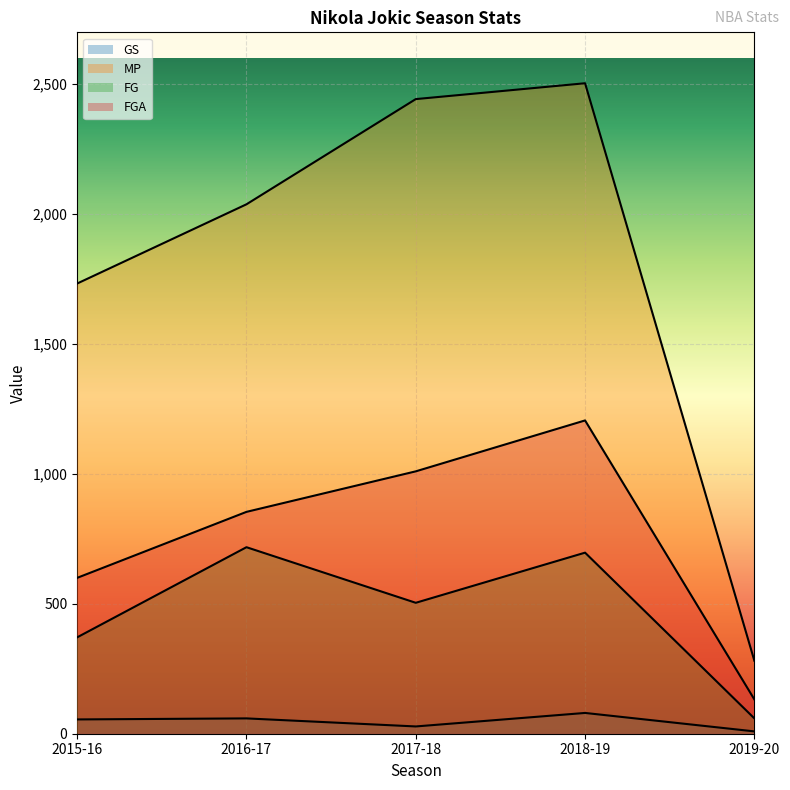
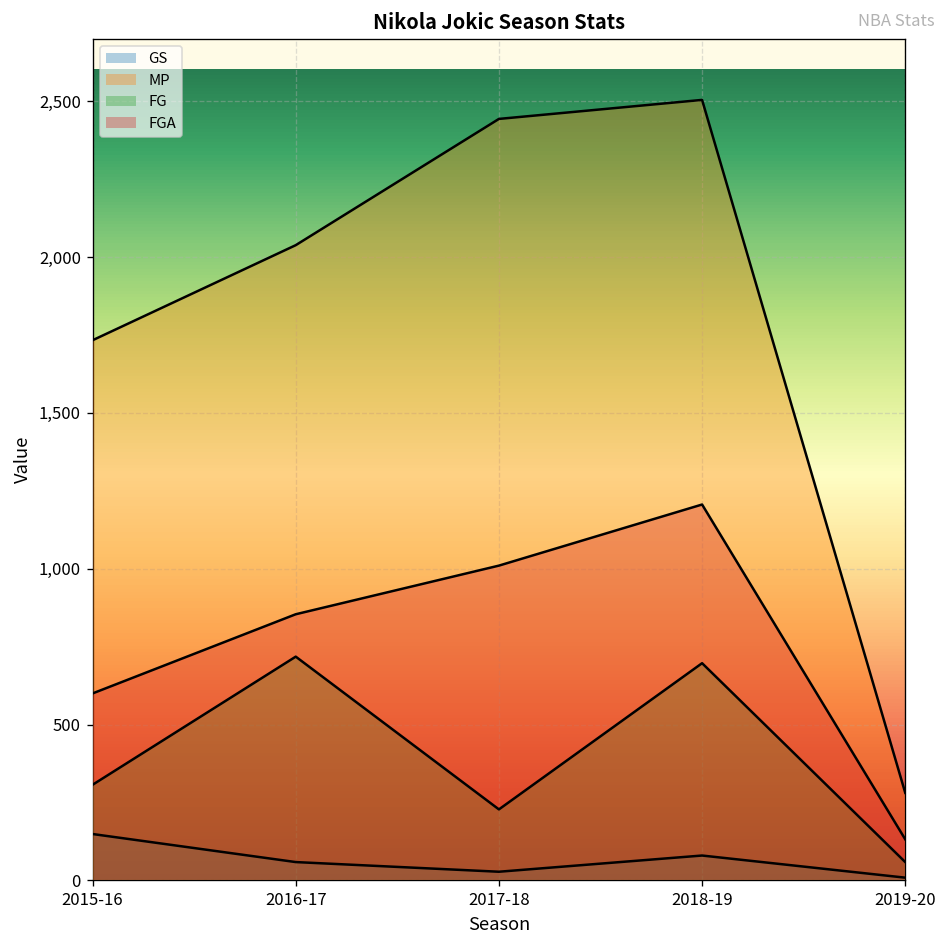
GS, 2015-16: 60 -> 150
FG, 2015-16: 370 -> 310
FG, 2017-18: 500 -> 230
